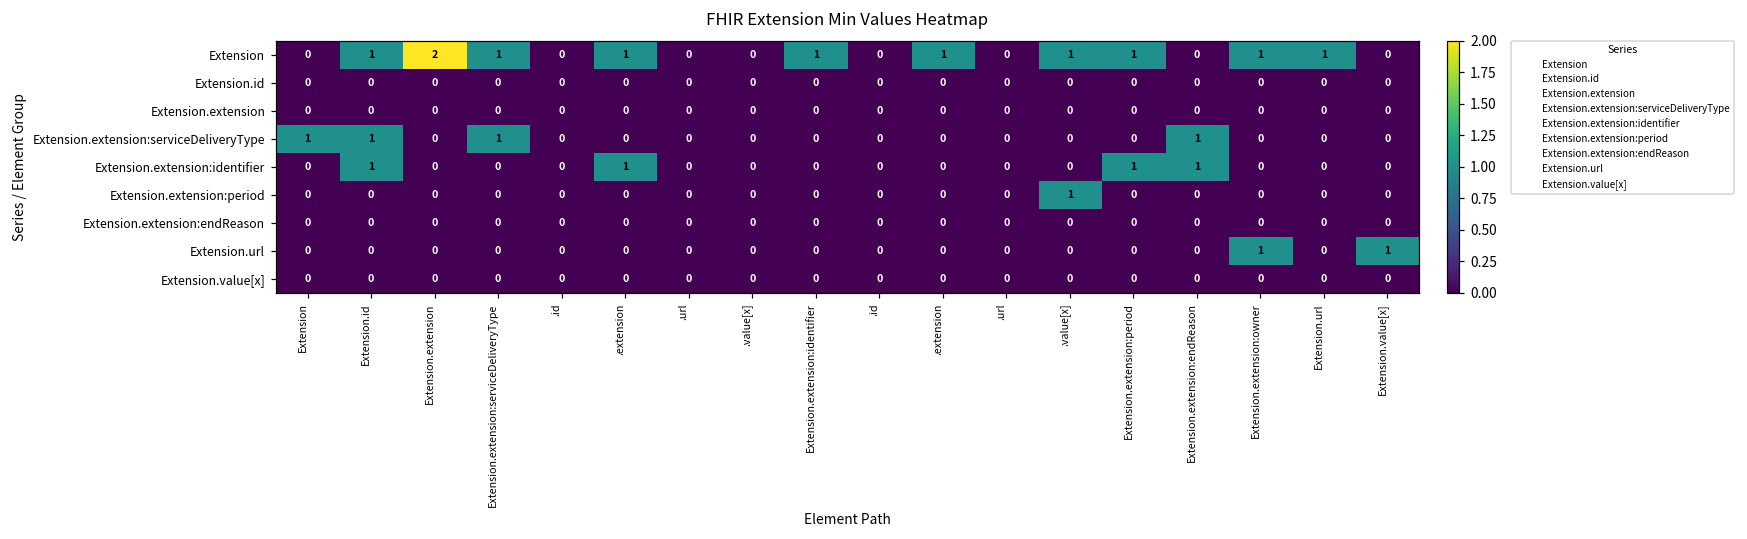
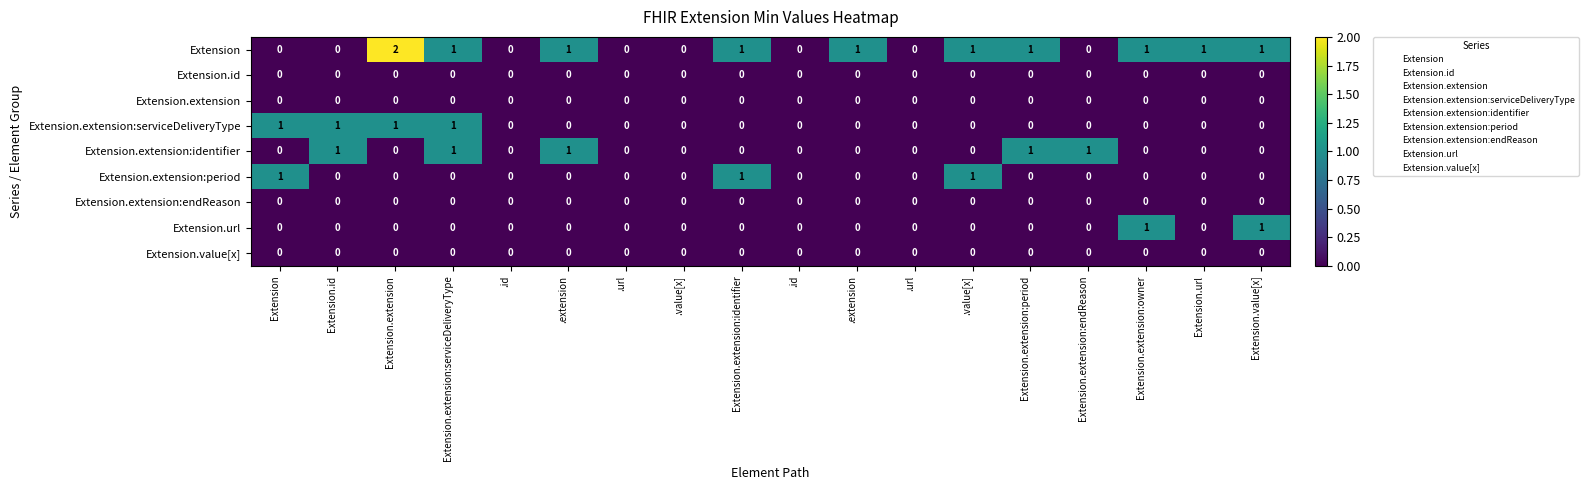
Extension, Extension.id: 1 -> 0
Extension, Extension.value[x]: 0 -> 1
Extension.extension:serviceDeliveryType, Extension.extension: 0 -> 1
Extension.extension:serviceDeliveryType, Extension.extension:endReason: 1 -> 0
Extension.extension:identifier, Extension.extension:serviceDeliveryType: 0 -> 1
Extension.extension:period, Extension: 0 -> 1
Extension.extension:period, Extension.extension:identifier: 0 -> 1
